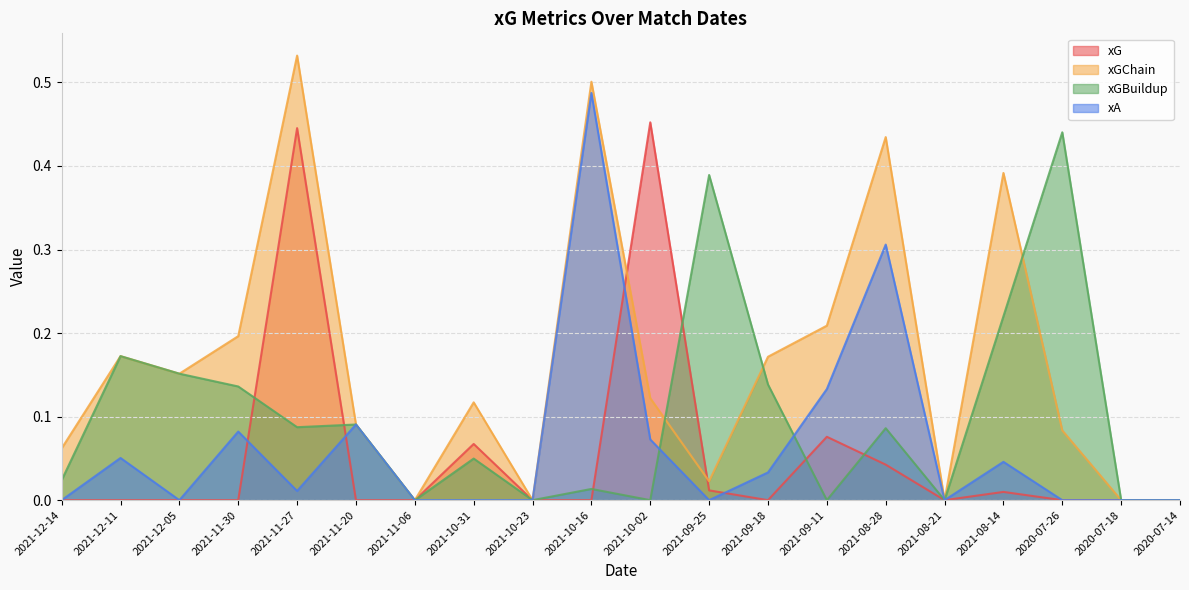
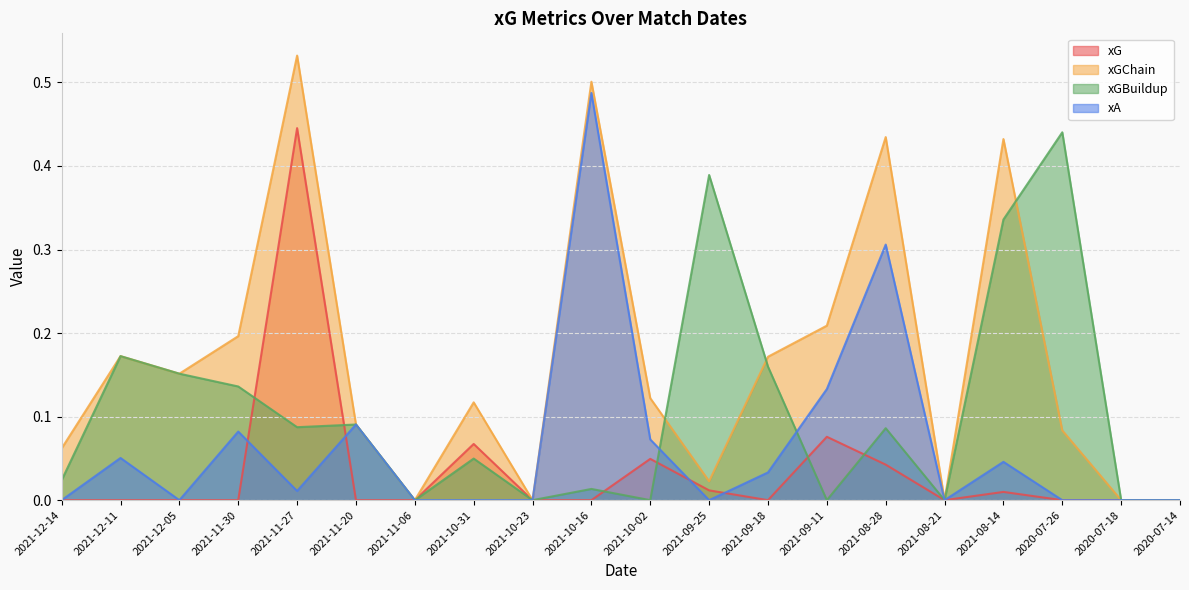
xG, 2021-10-02: 0.45 -> 0.05
xGBuildup, 2021-09-18: 0.14 -> 0.16
xGChain, 2021-08-14: 0.39 -> 0.43
xGBuildup, 2021-08-14: 0.22 -> 0.34
